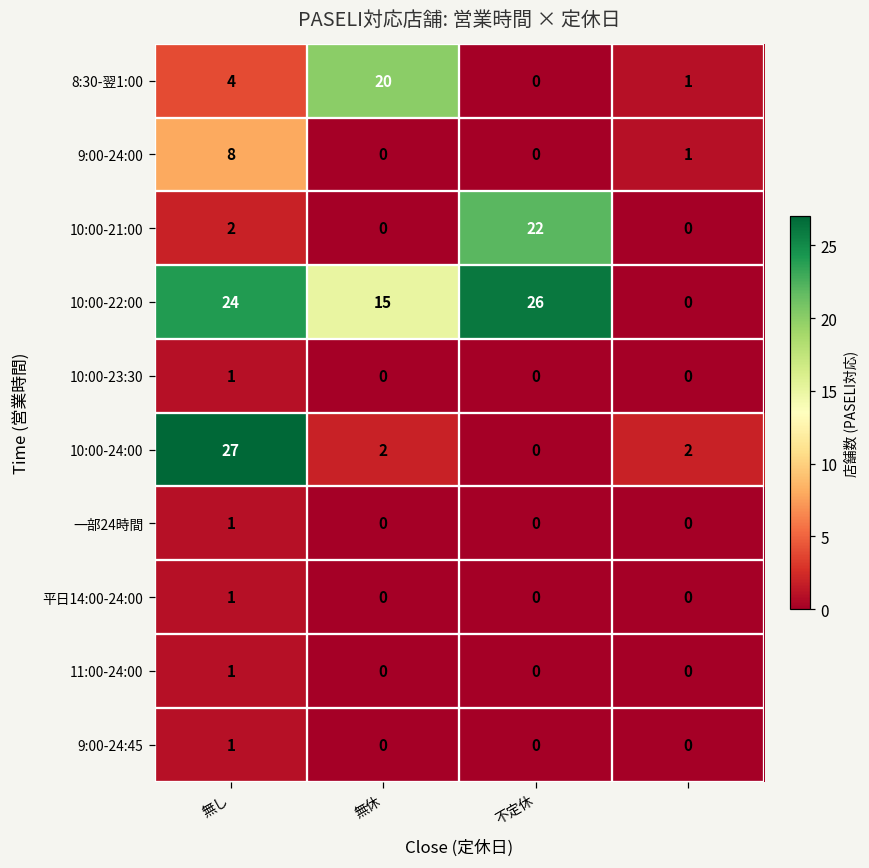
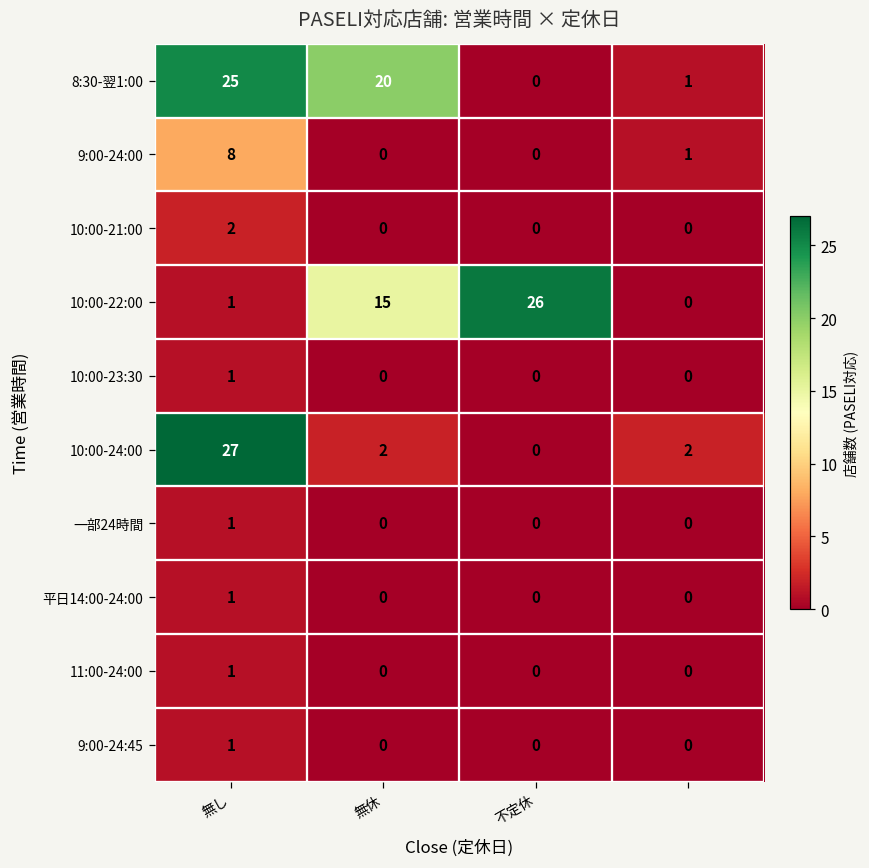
8:30-翌1:00, 無し: 4 -> 25
10:00-21:00, 不定休: 22 -> 0
10:00-22:00, 無し: 24 -> 1
